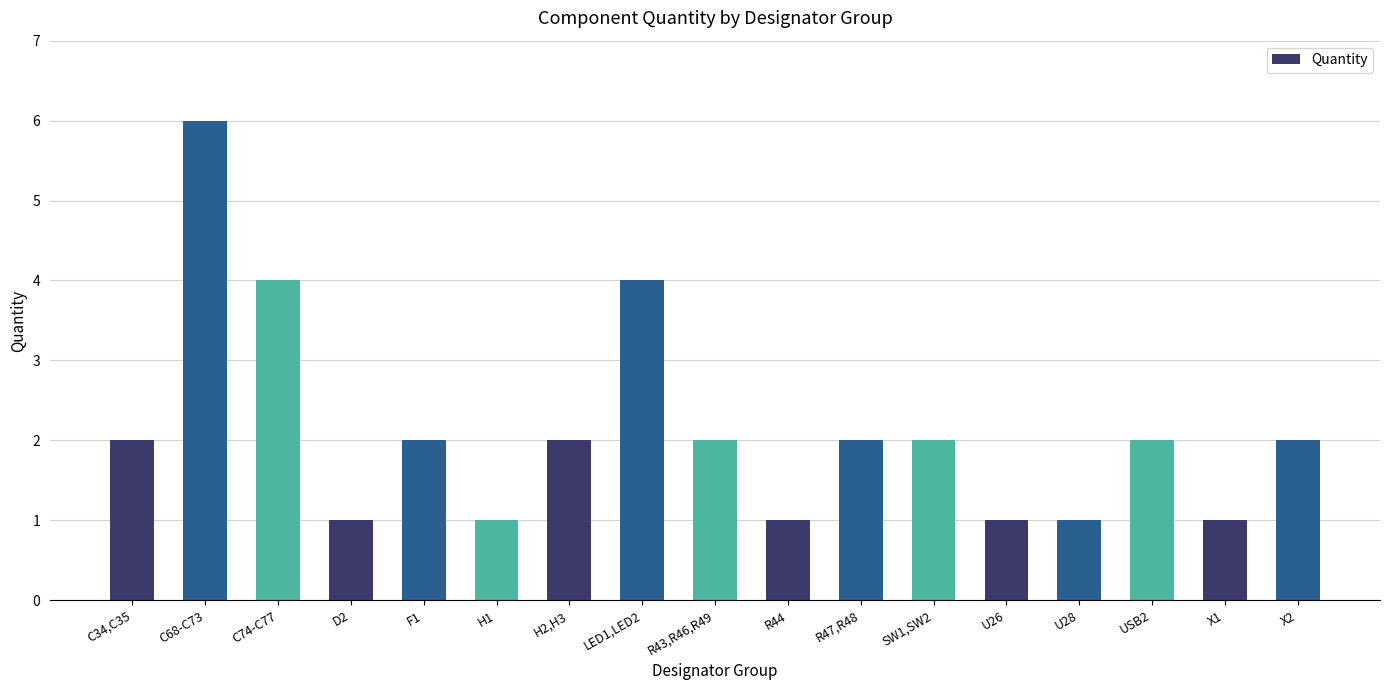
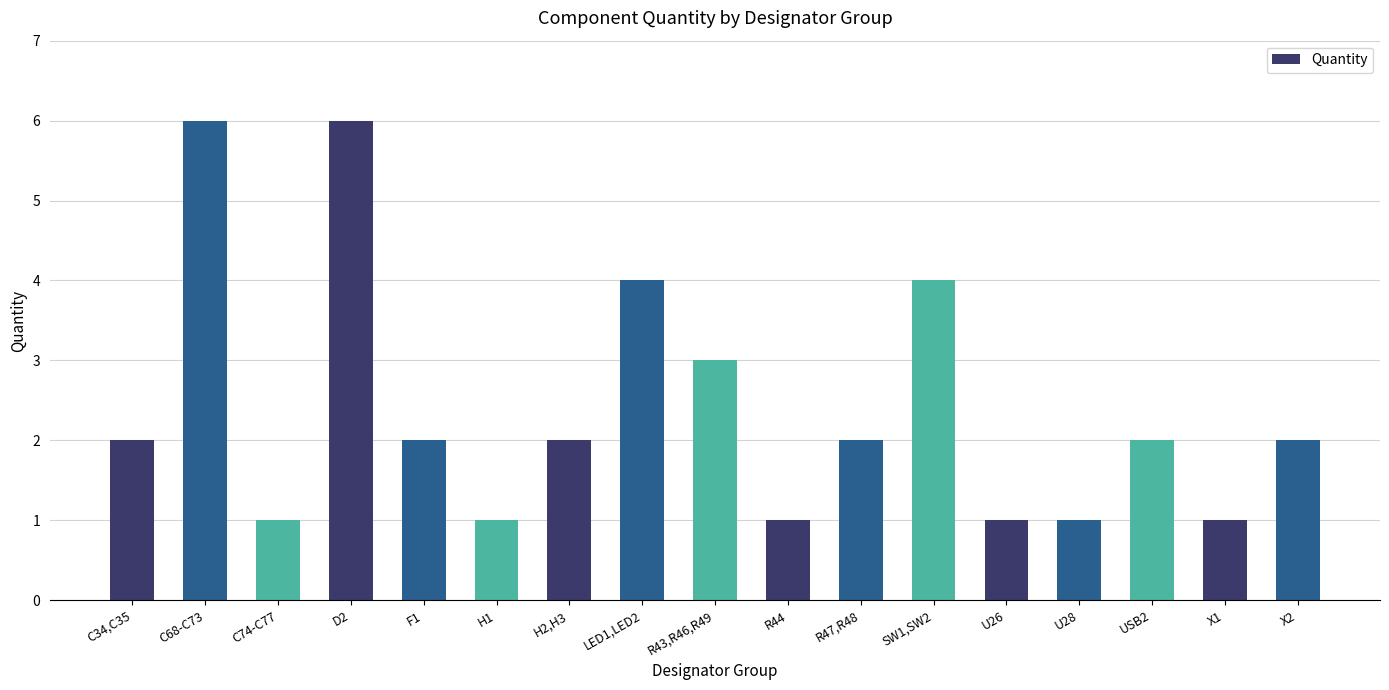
C74-C77: 4 -> 1
D2: 1 -> 6
R43,R46,R49: 2 -> 3
SW1,SW2: 2 -> 4
